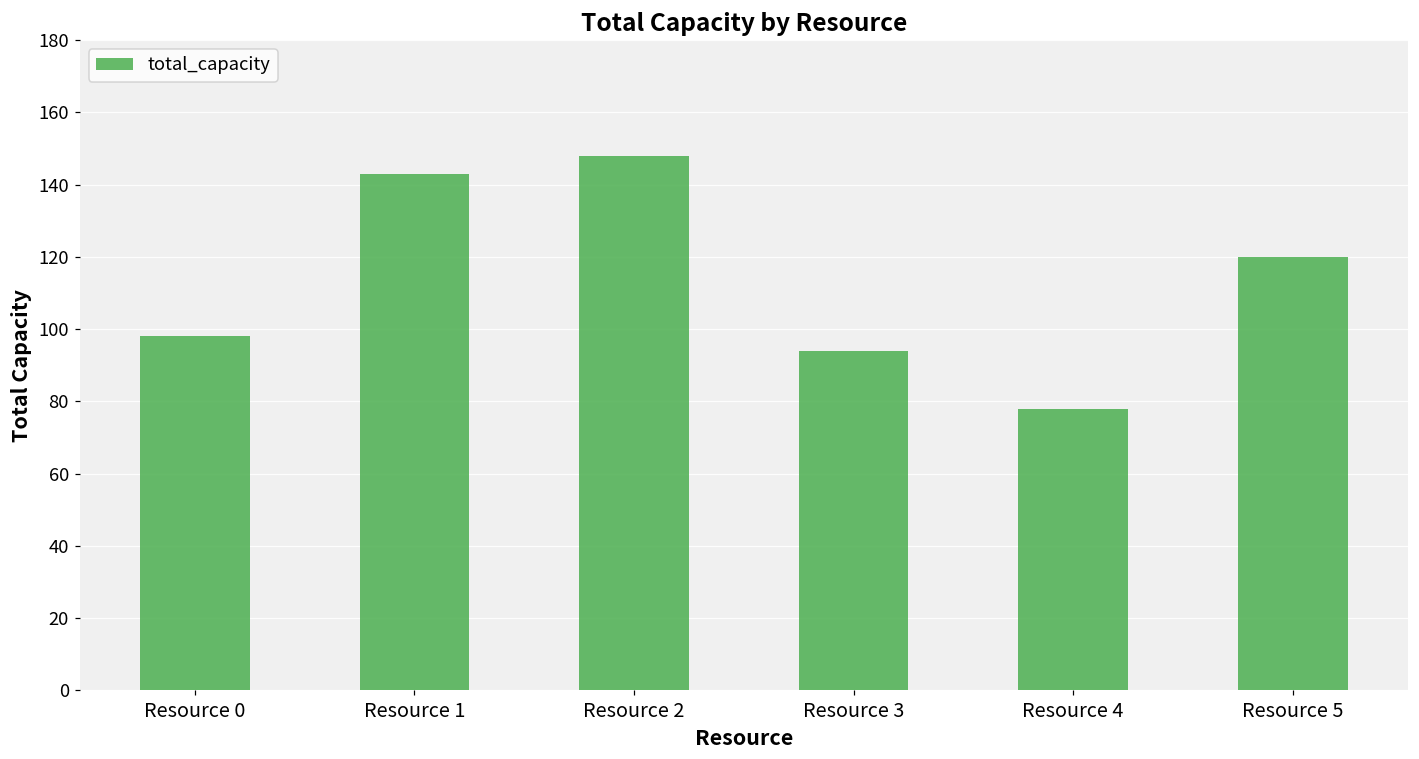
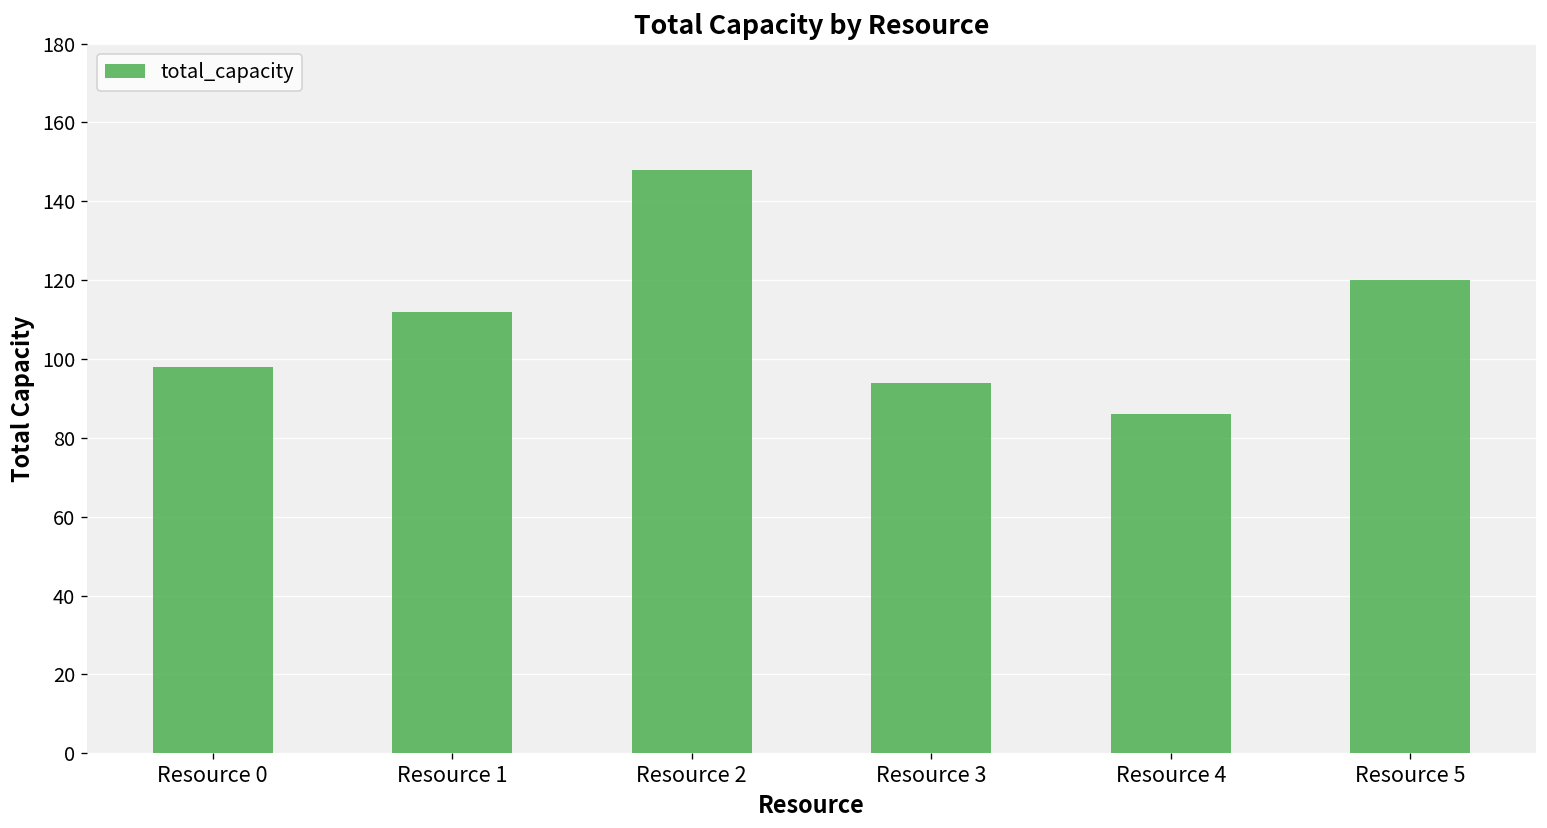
Resource 1: 143 -> 112
Resource 4: 78 -> 86
